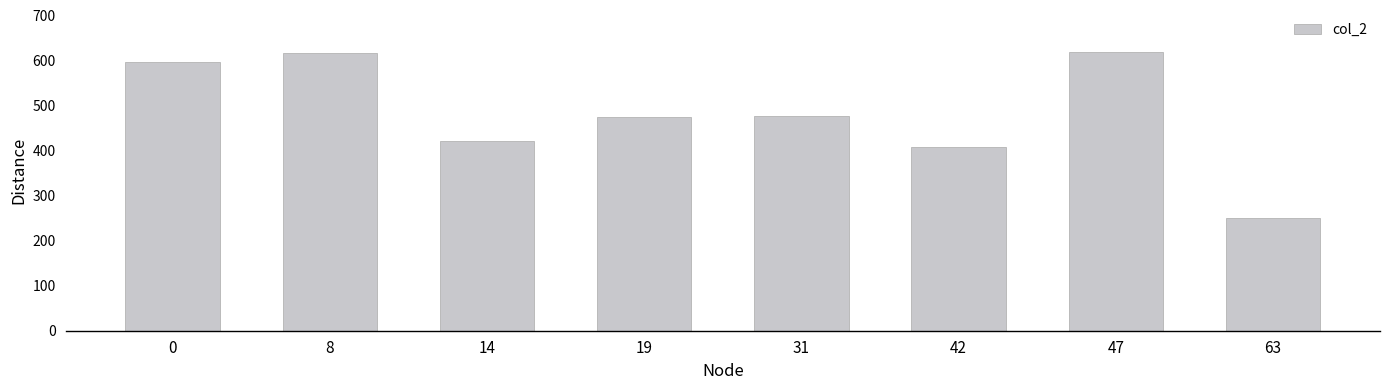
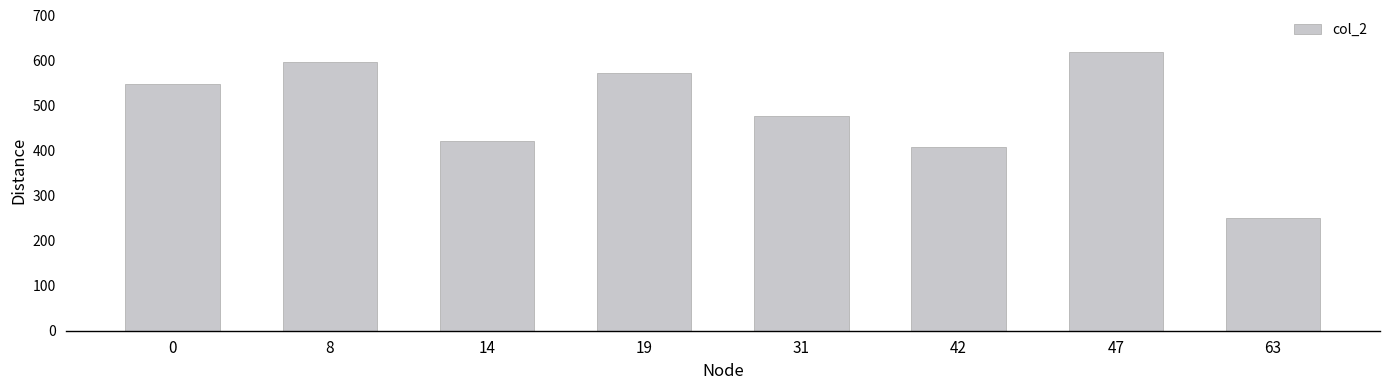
0: 600 -> 550
8: 620 -> 600
19: 480 -> 570
